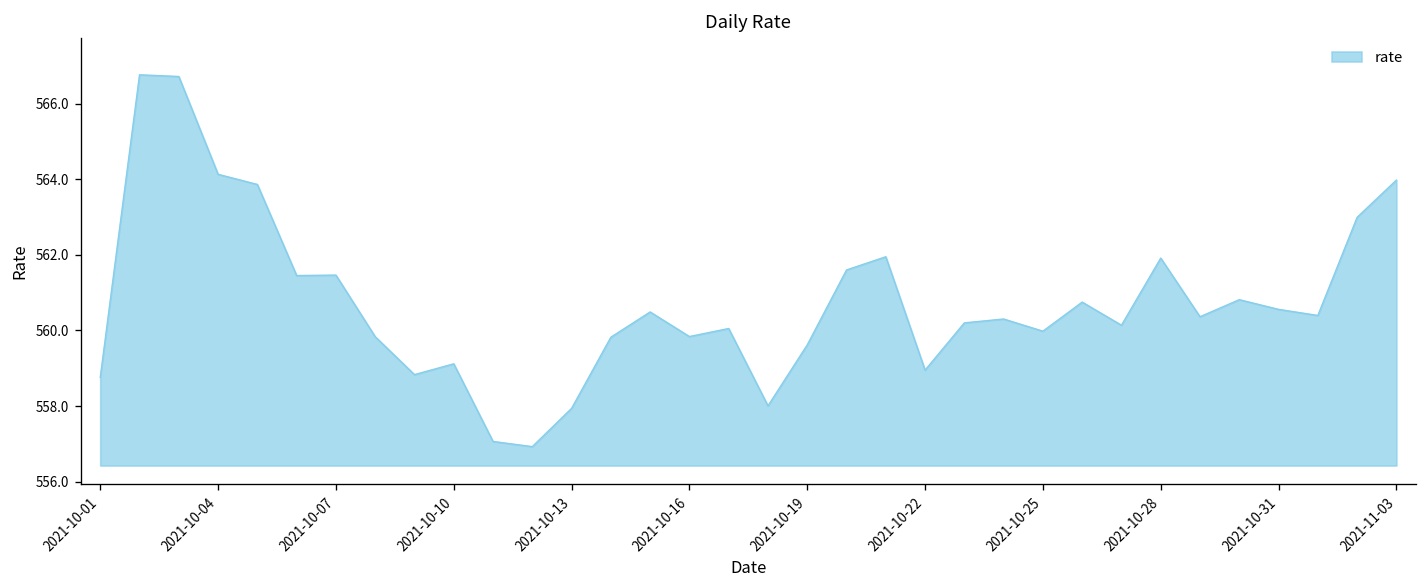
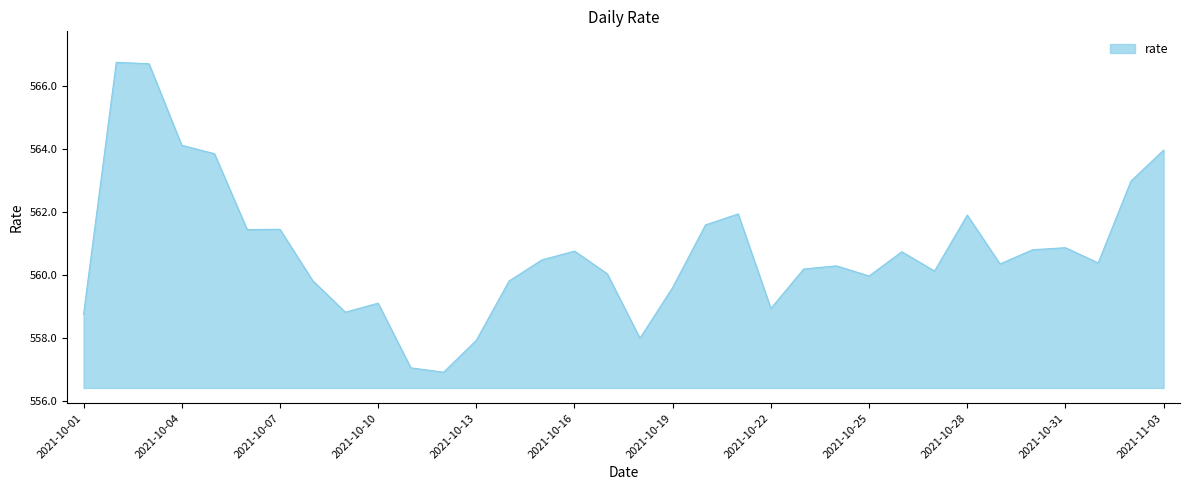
2021-10-16: 559.8 -> 560.8
2021-10-31: 560.6 -> 560.9
